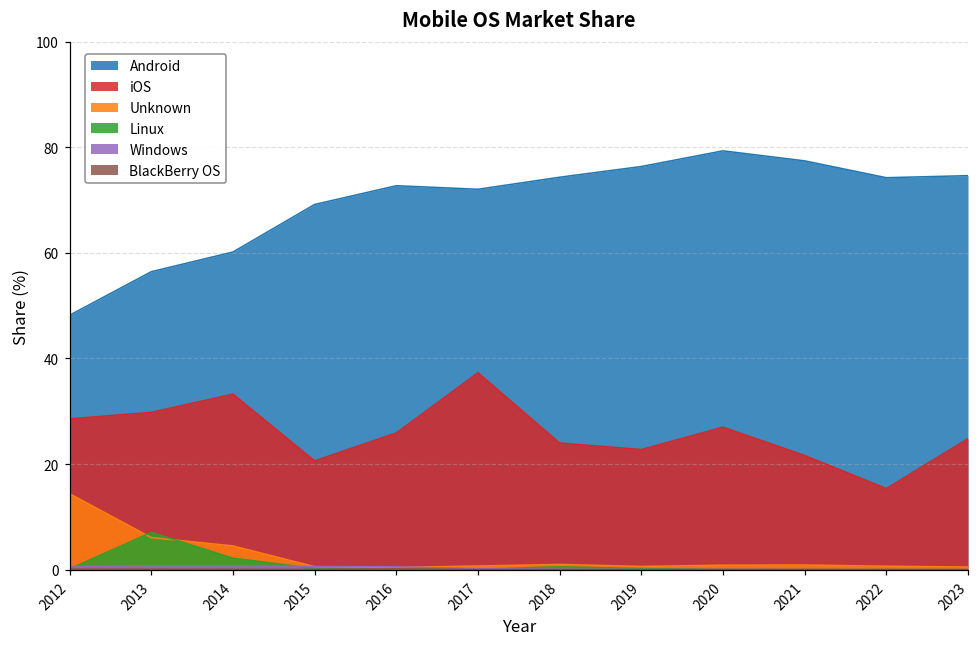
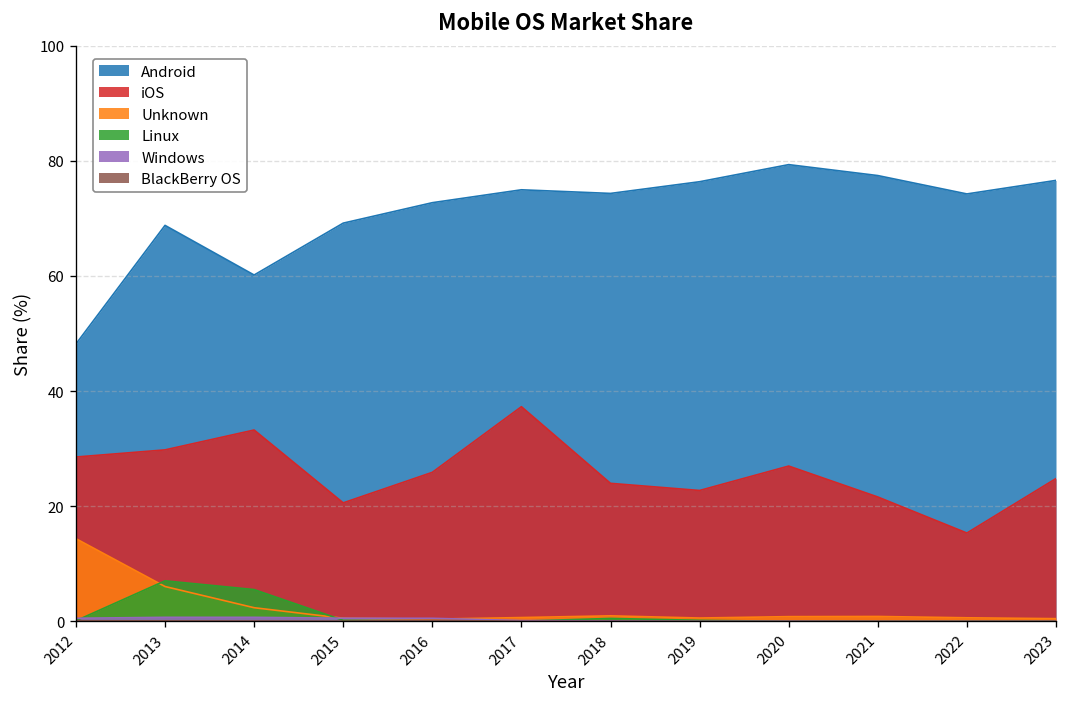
Android, 2013: 56 -> 69
Unknown, 2014: 4 -> 2
Linux, 2014: 2 -> 6
Android, 2017: 72 -> 75
Android, 2023: 75 -> 77
